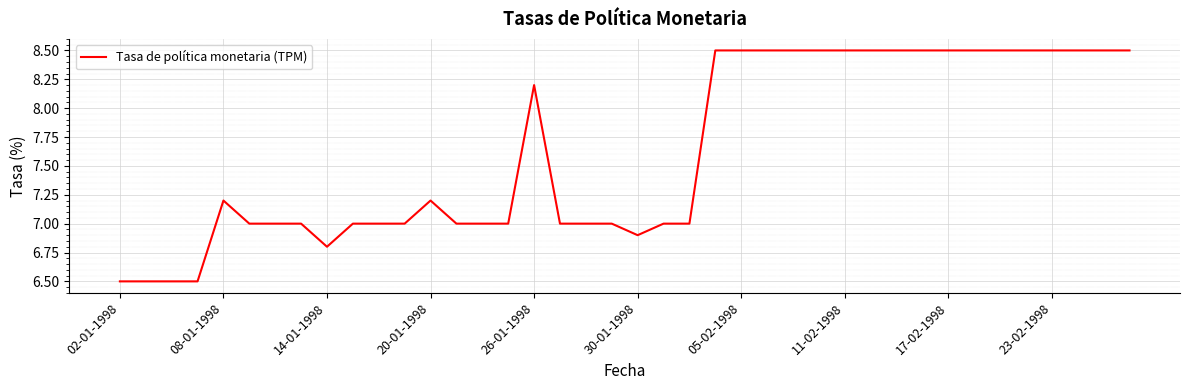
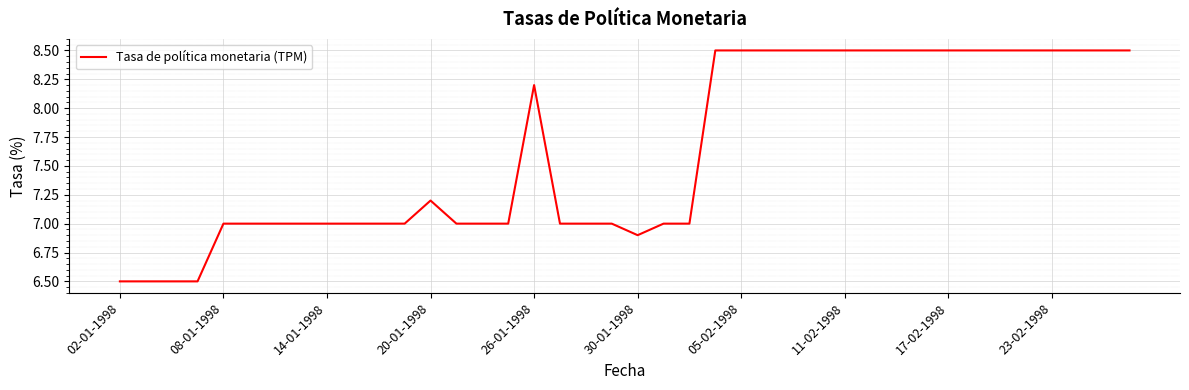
08-01-1998: 7.2 -> 7.0
14-01-1998: 6.8 -> 7.0
